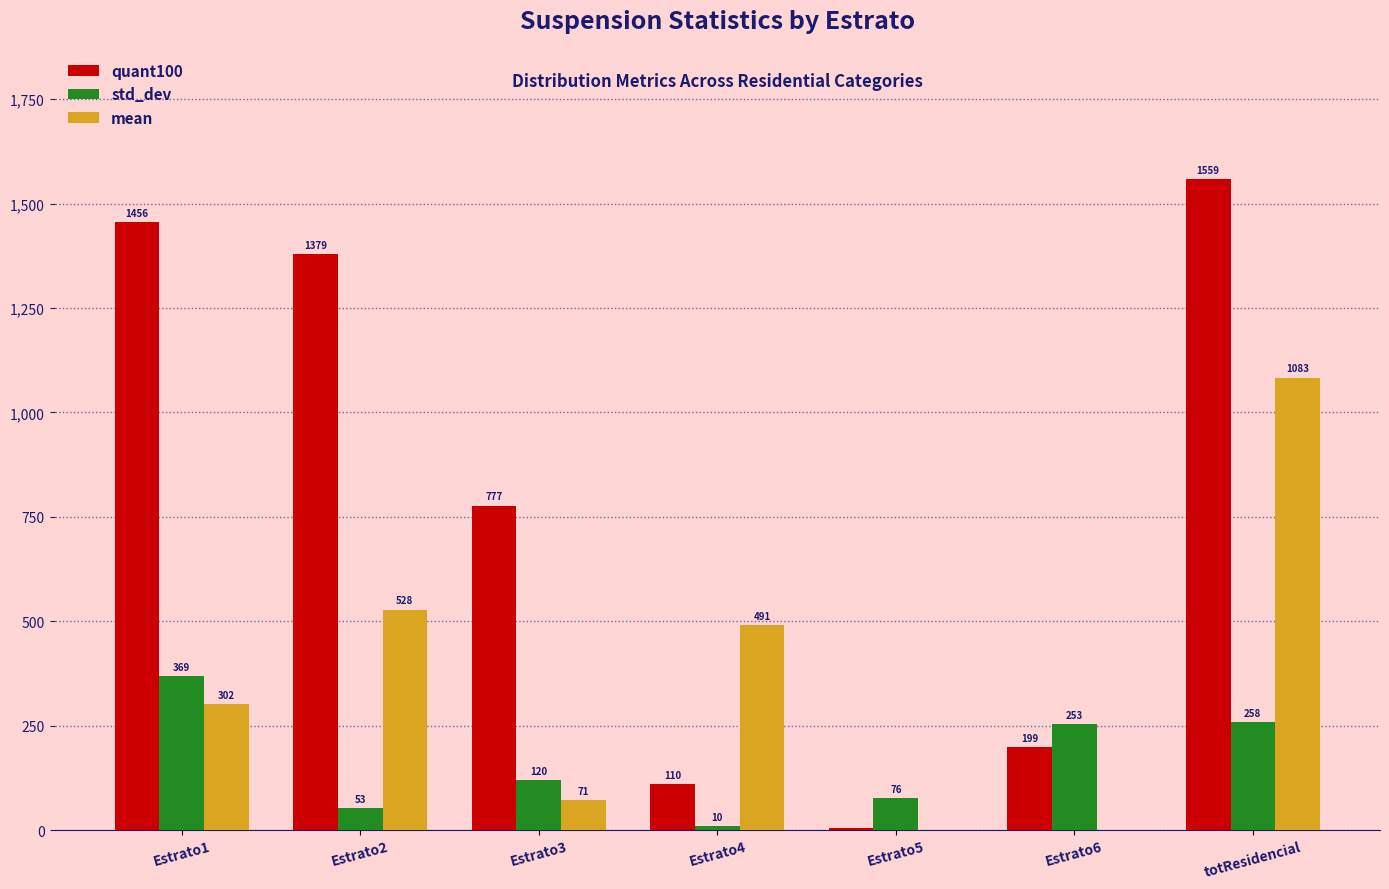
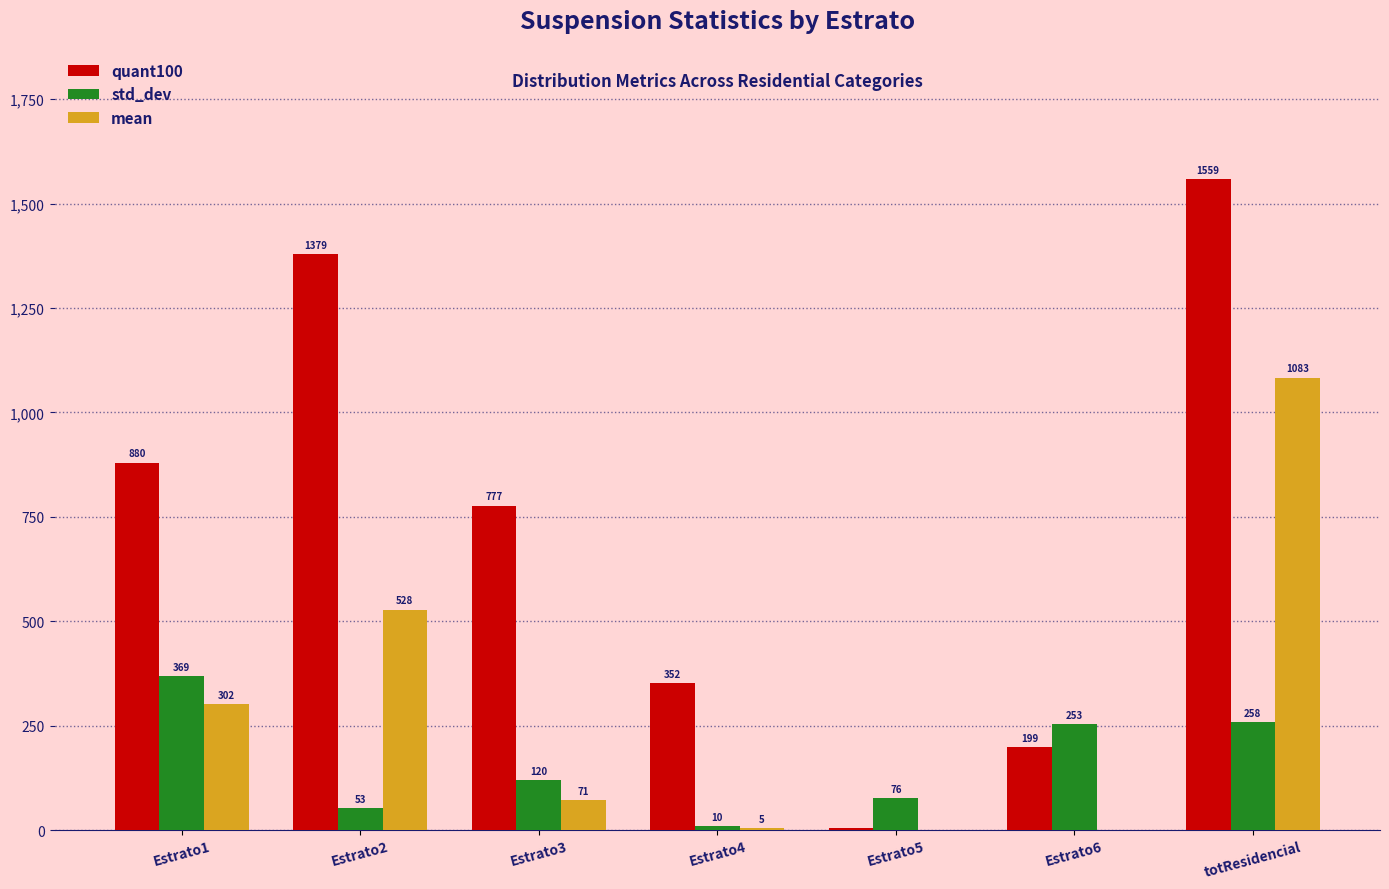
quant100, Estrato1: 1456 -> 880
quant100, Estrato4: 110 -> 352
mean, Estrato4: 491 -> 5
